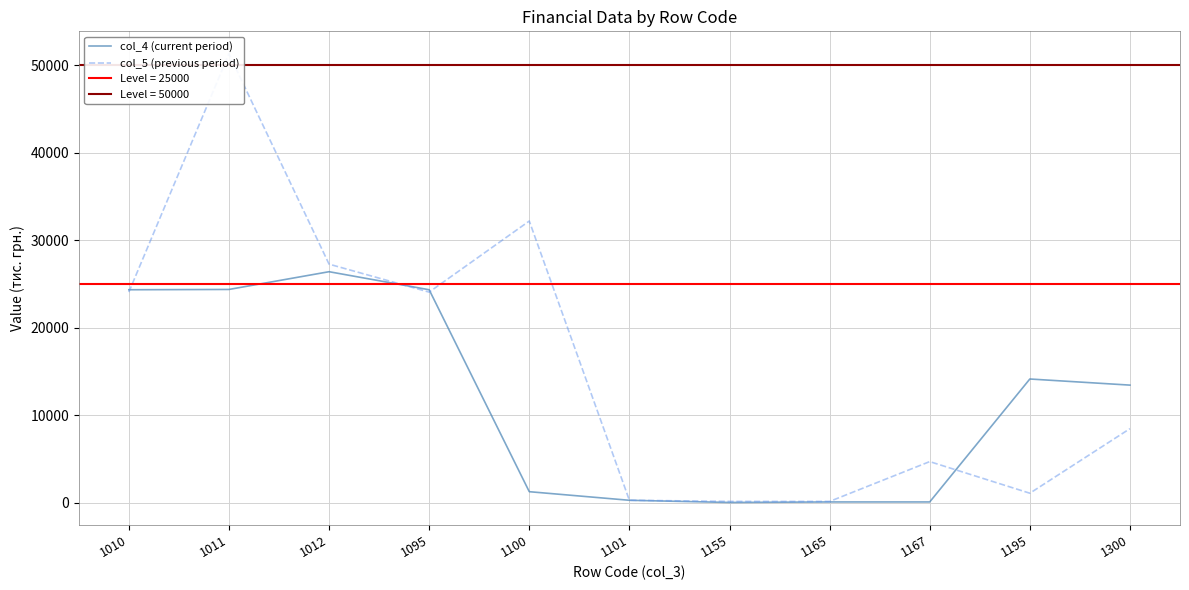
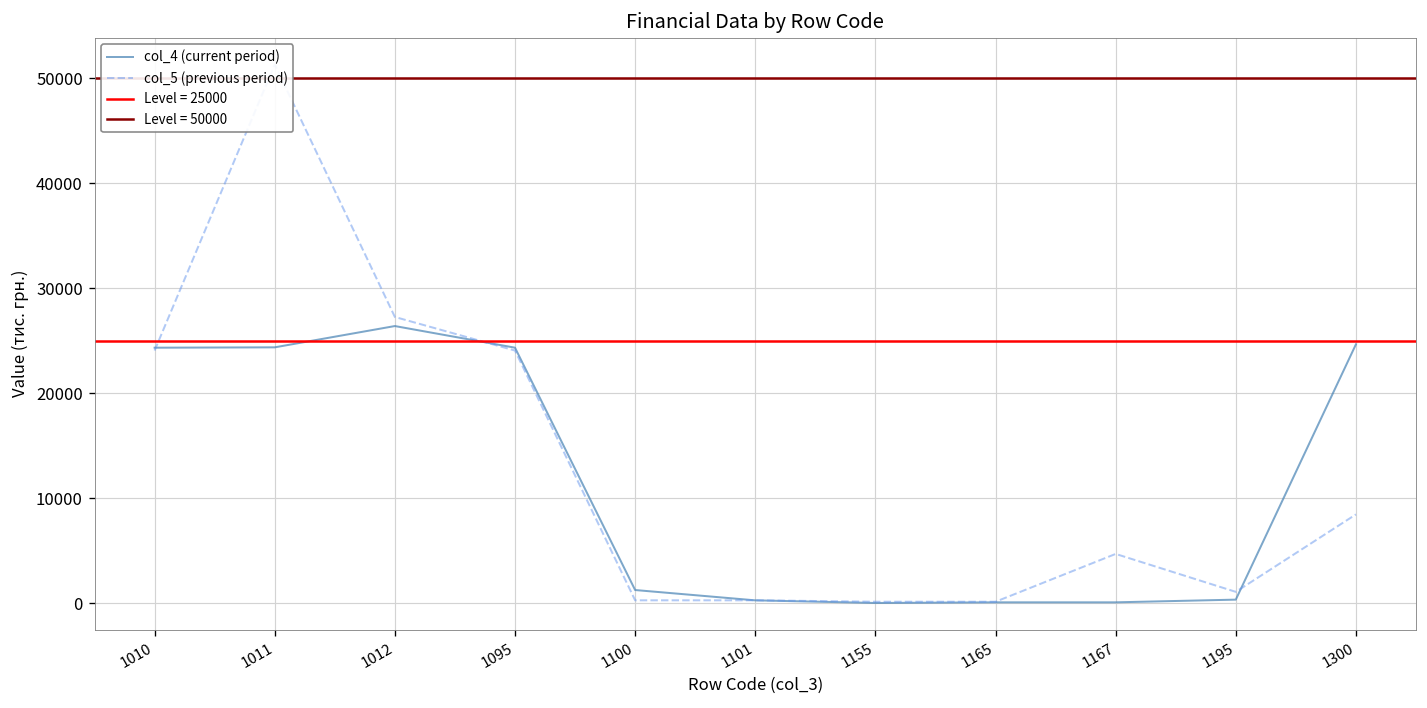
col_5 (previous period), 1100: 32000 -> 0
col_4 (current period), 1195: 14000 -> 0
col_4 (current period), 1300: 13000 -> 25000
